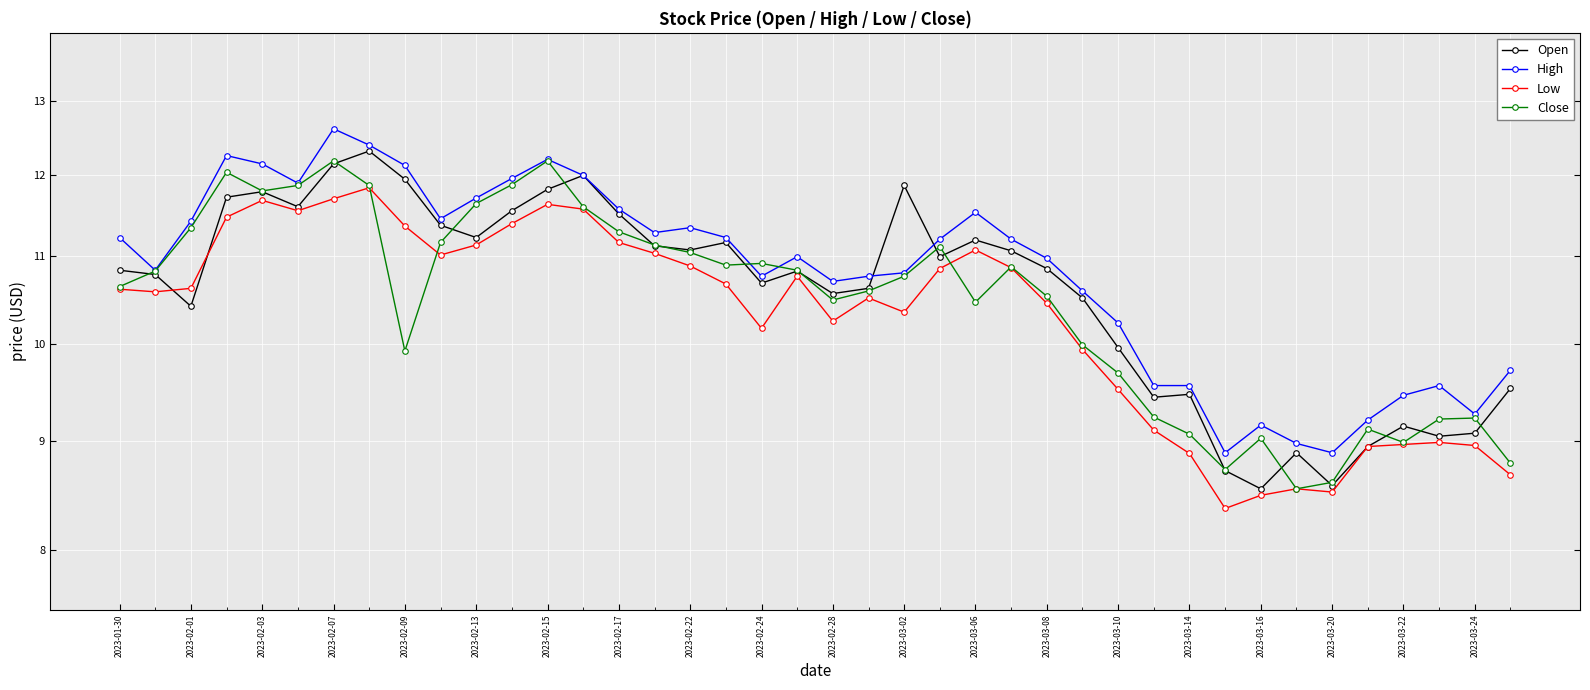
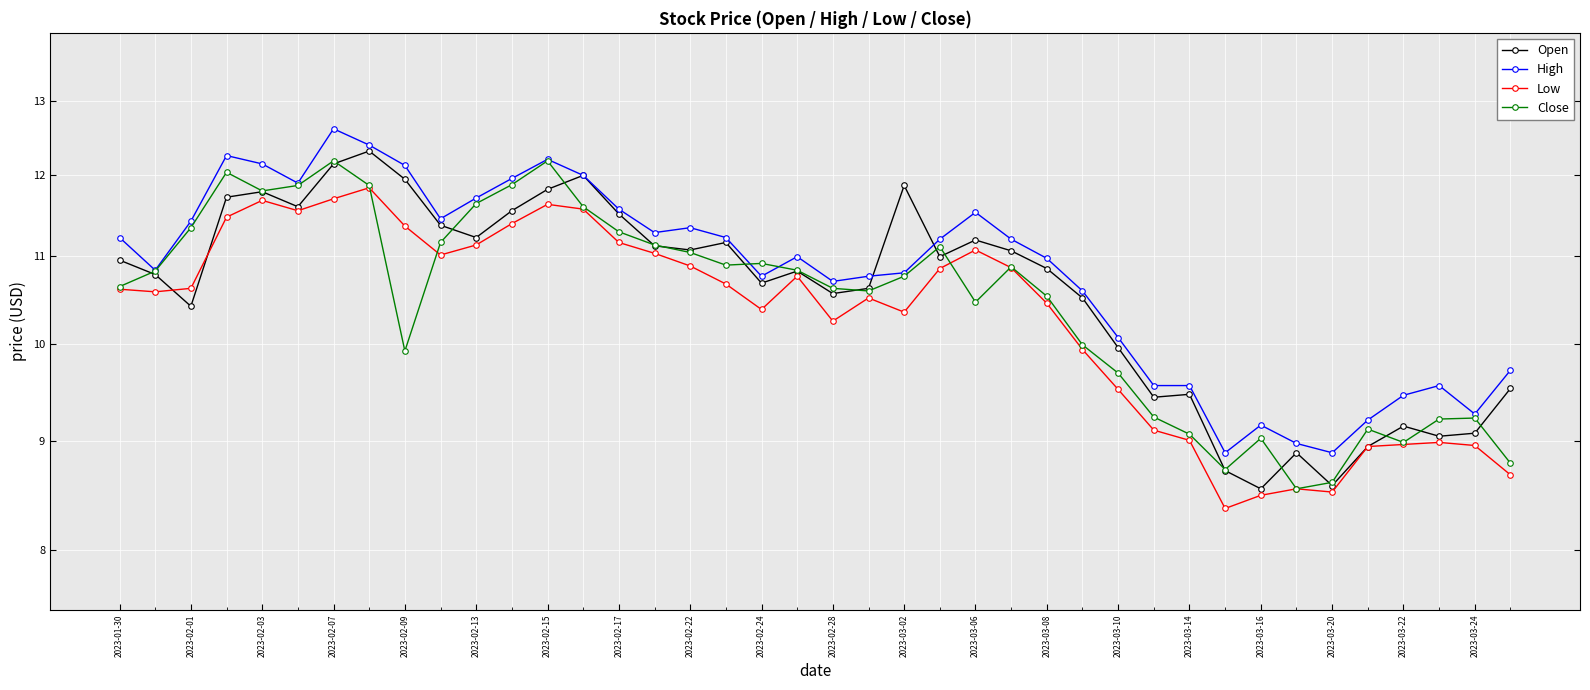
Open, 2023-01-30: 10.8 -> 10.9
Low, 2023-02-24: 10.2 -> 10.4
Close, 2023-02-28: 10.5 -> 10.6
High, 2023-03-10: 10.2 -> 10.1
Low, 2023-03-14: 8.88 -> 9.01
